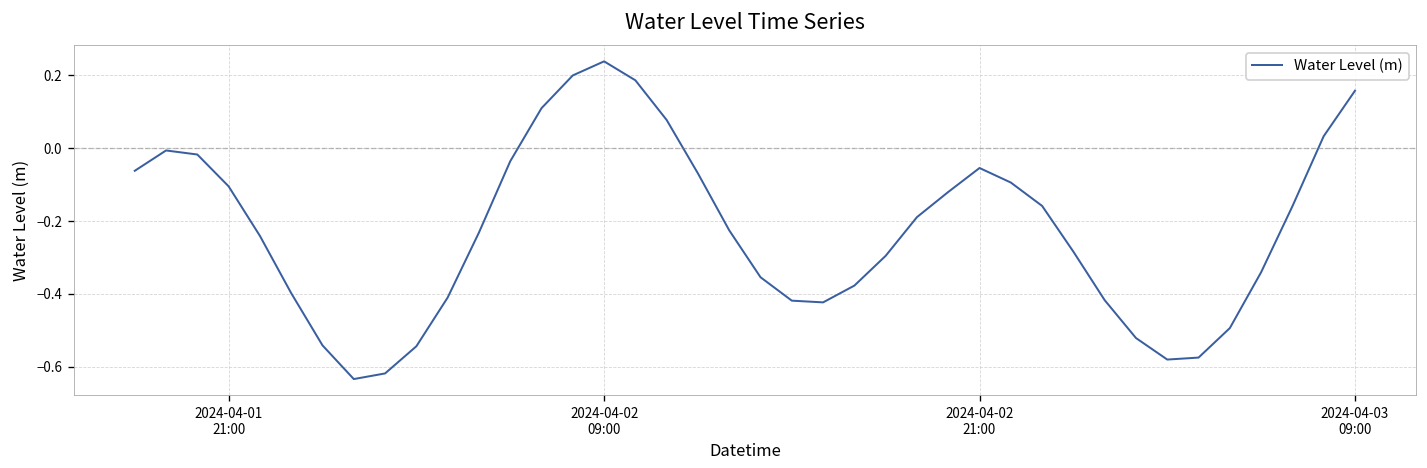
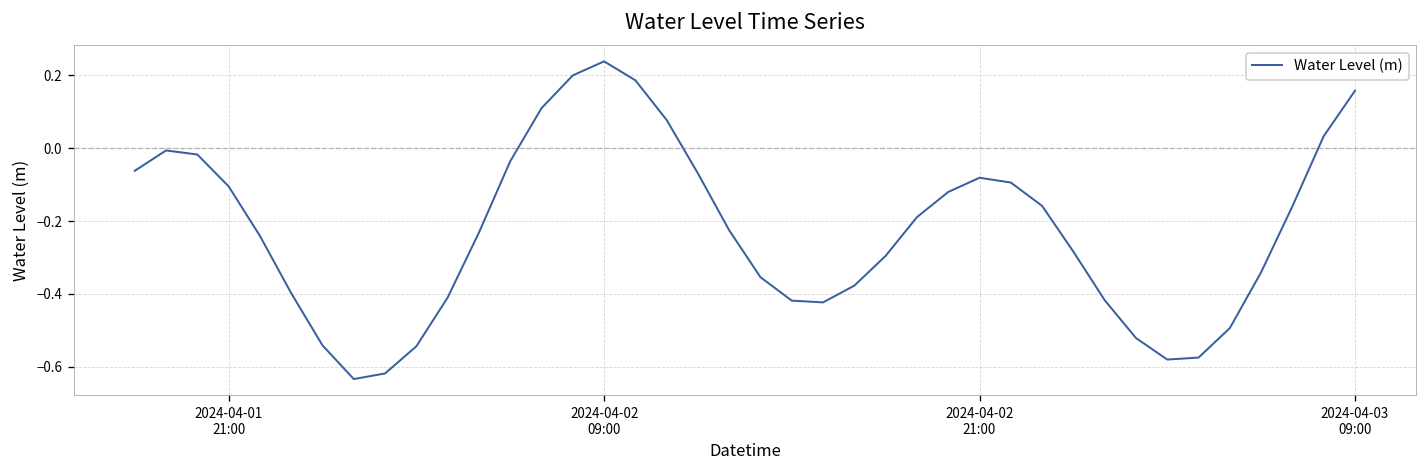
2024-04-02 21:00: -0.05 -> -0.08
